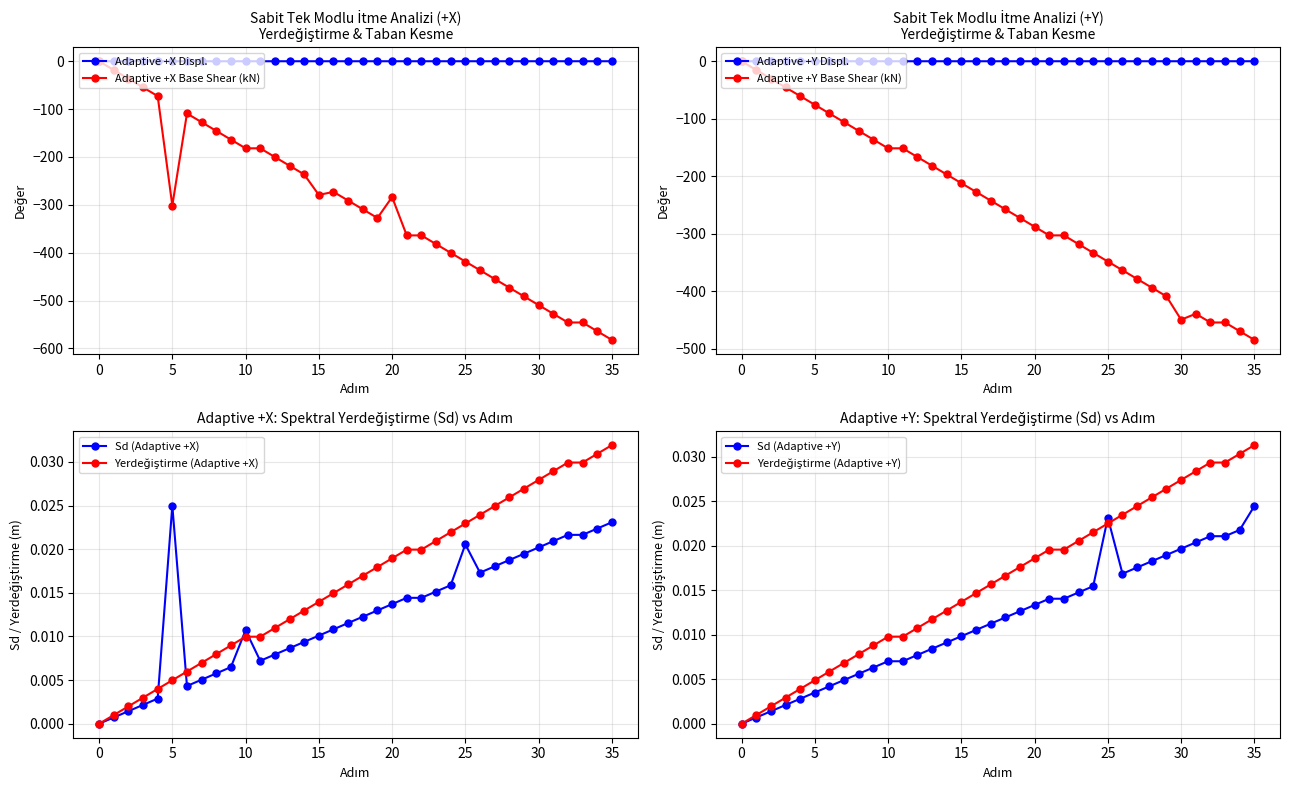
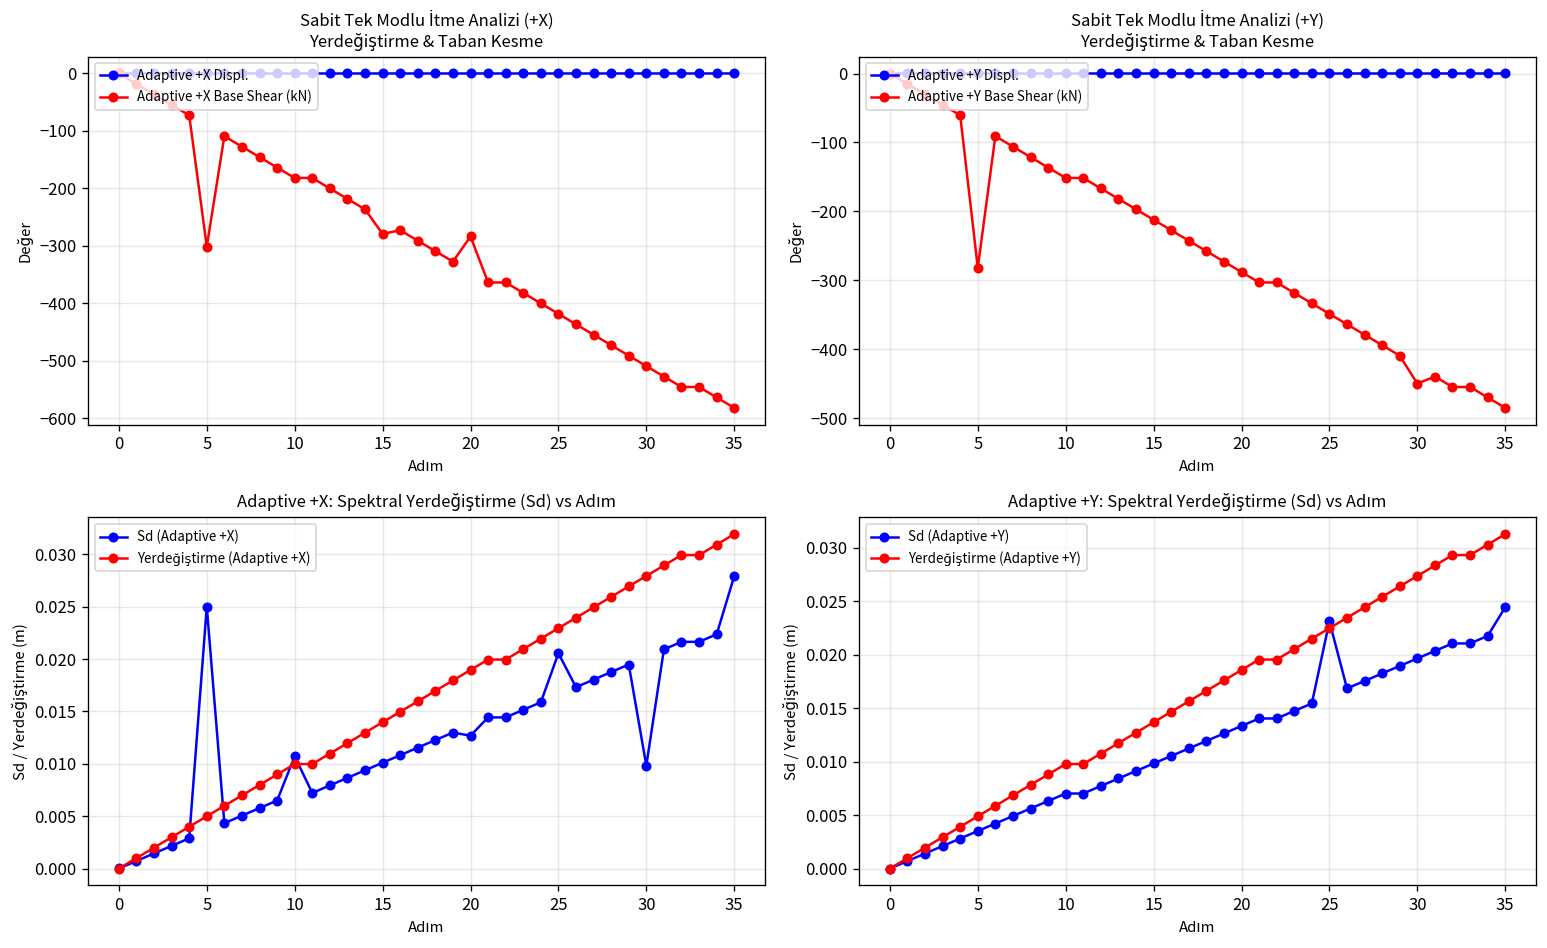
Sabit Tek Modlu İtme Analizi (+Y) Yerdeğiştirme & Taban Kesme, Adaptive +Y Base Shear (kN), 5: -80 -> -280
Adaptive +X: Spektral Yerdeğiştirme (Sd) vs Adım, Sd (Adaptive +X), 20: 0.014 -> 0.013
Adaptive +X: Spektral Yerdeğiştirme (Sd) vs Adım, Sd (Adaptive +X), 30: 0.020 -> 0.010
Adaptive +X: Spektral Yerdeğiştirme (Sd) vs Adım, Sd (Adaptive +X), 35: 0.023 -> 0.028
